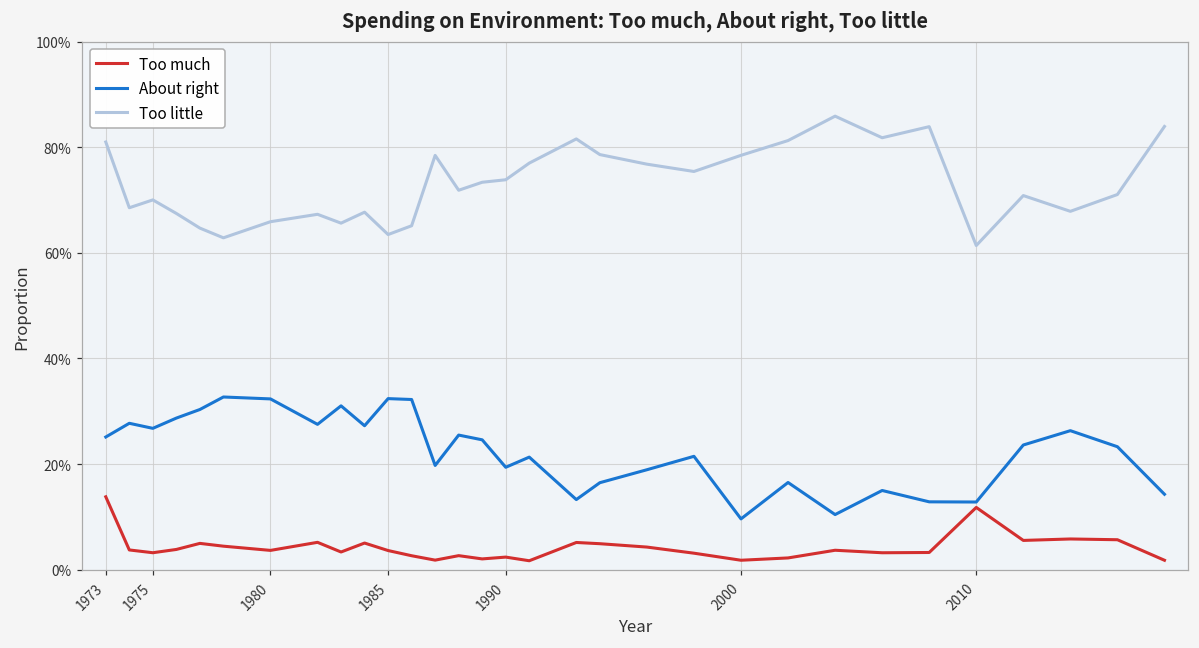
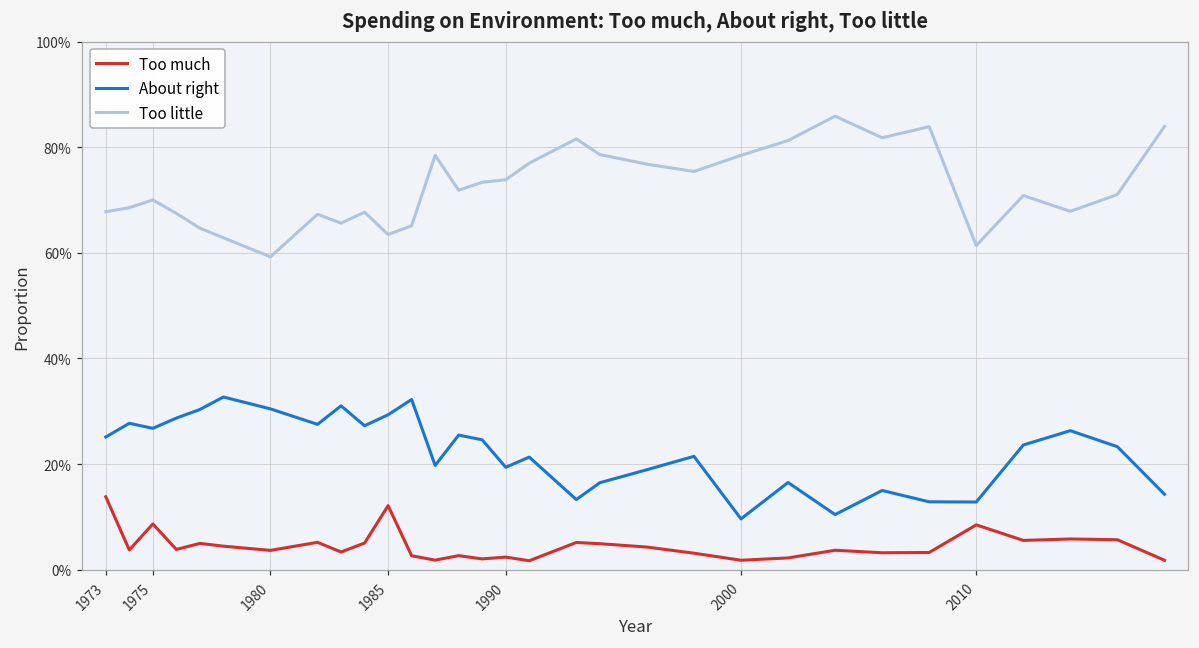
Too little, 1973: 81% -> 68%
Too much, 1975: 3% -> 9%
About right, 1980: 32% -> 30%
Too little, 1980: 66% -> 59%
Too much, 1985: 4% -> 12%
About right, 1985: 32% -> 29%
Too much, 2010: 12% -> 8%
